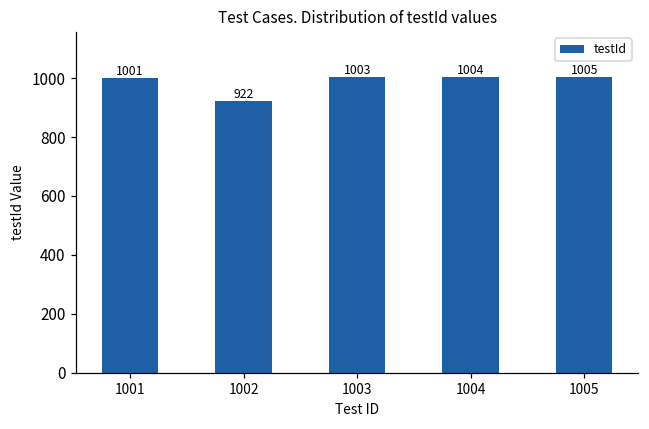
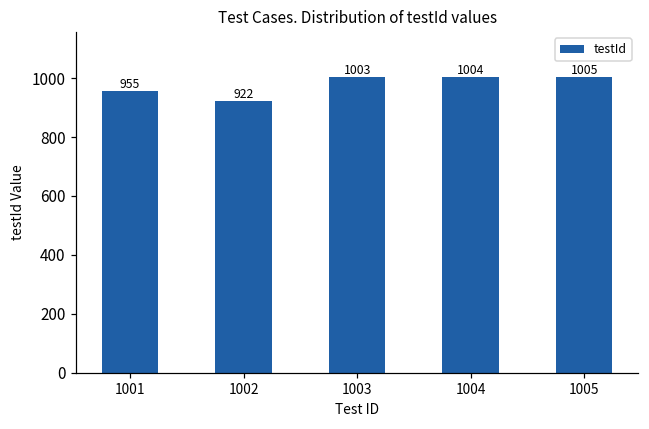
1001: 1001 -> 955
